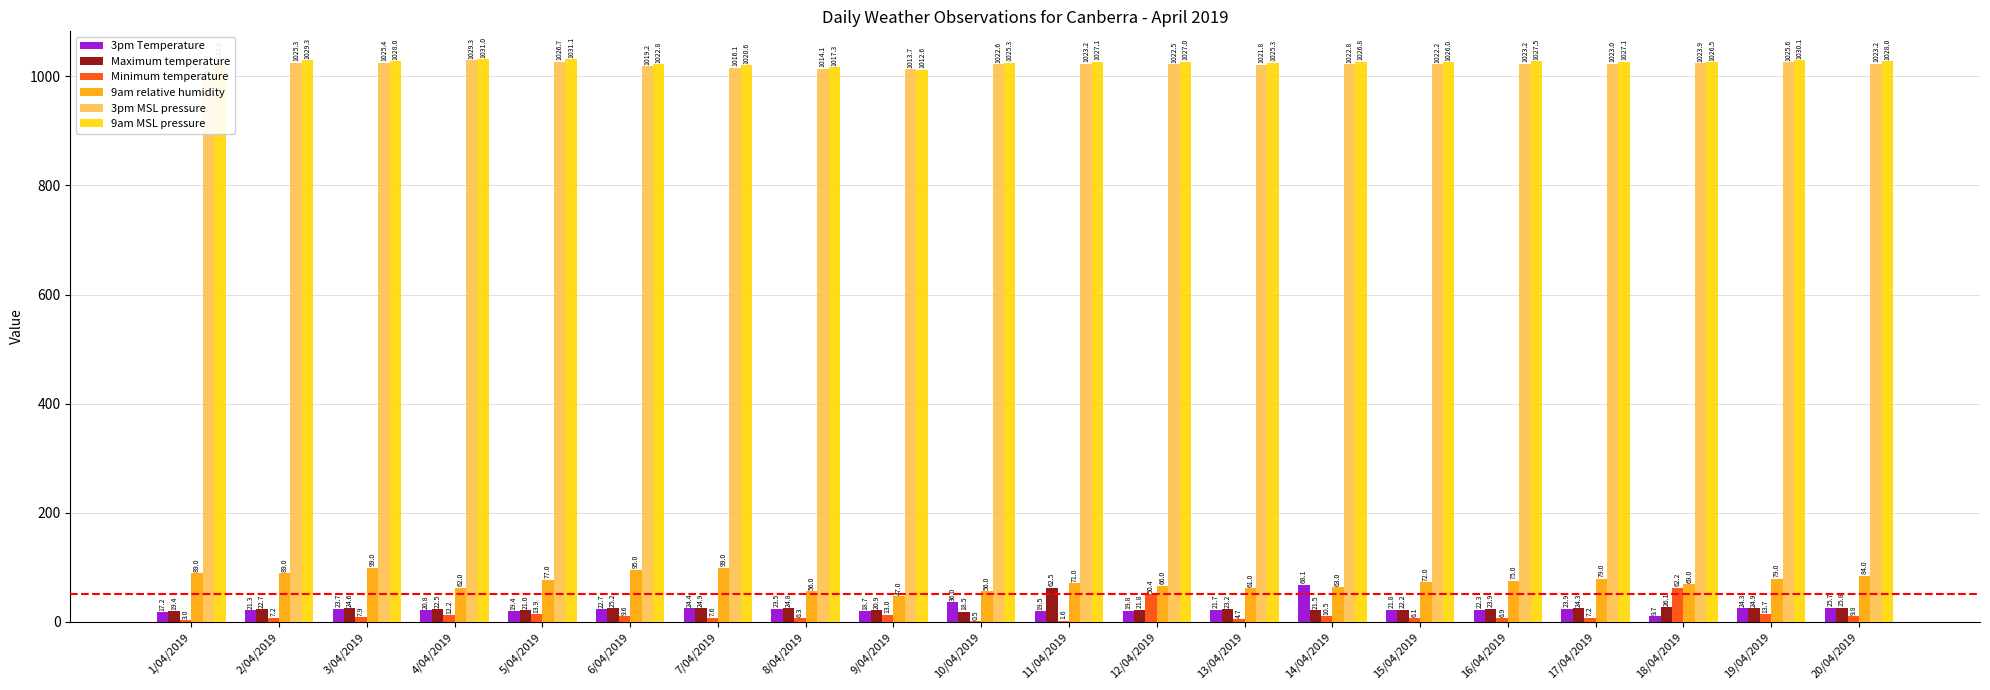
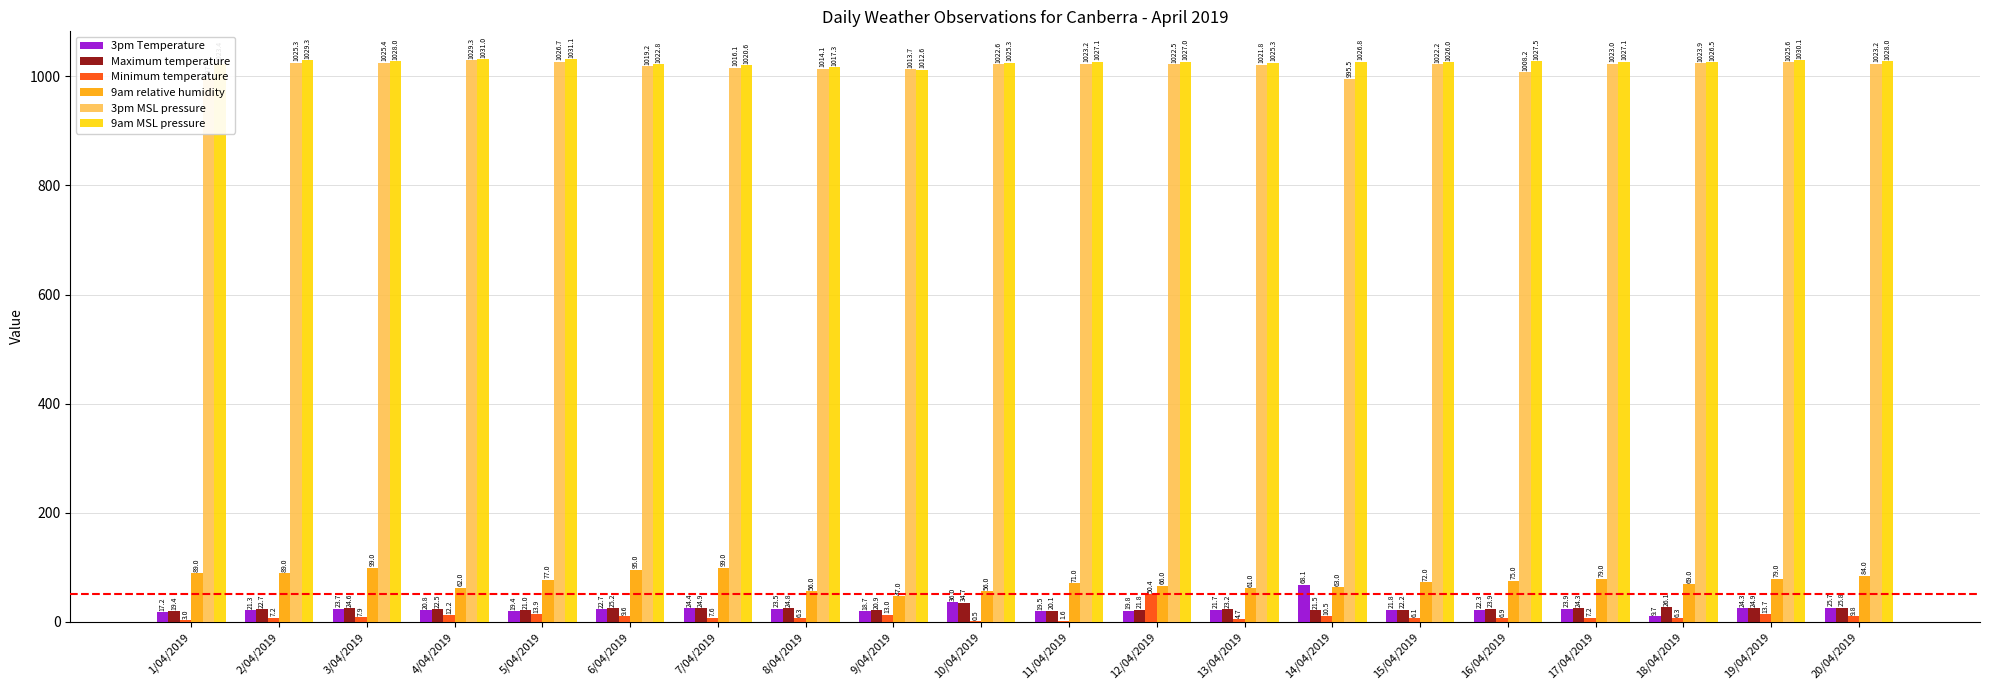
Maximum temperature, 10/04/2019: 18.5 -> 34.7
Maximum temperature, 11/04/2019: 62.5 -> 20.1
3pm MSL pressure, 14/04/2019: 1022.8 -> 995.5
3pm MSL pressure, 16/04/2019: 1023.2 -> 1008.2
Minimum temperature, 18/04/2019: 62.2 -> 6.3
